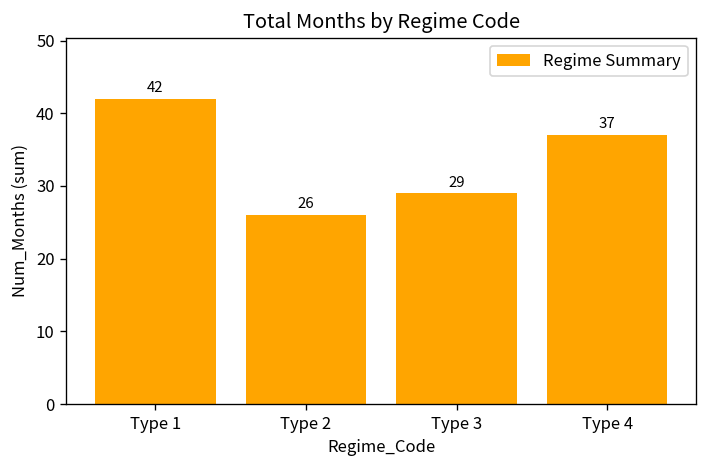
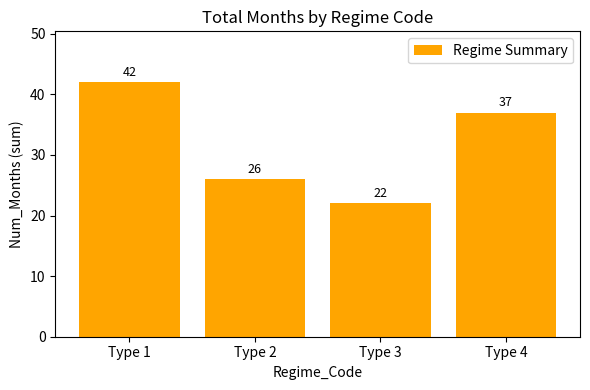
Type 3: 29 -> 22
